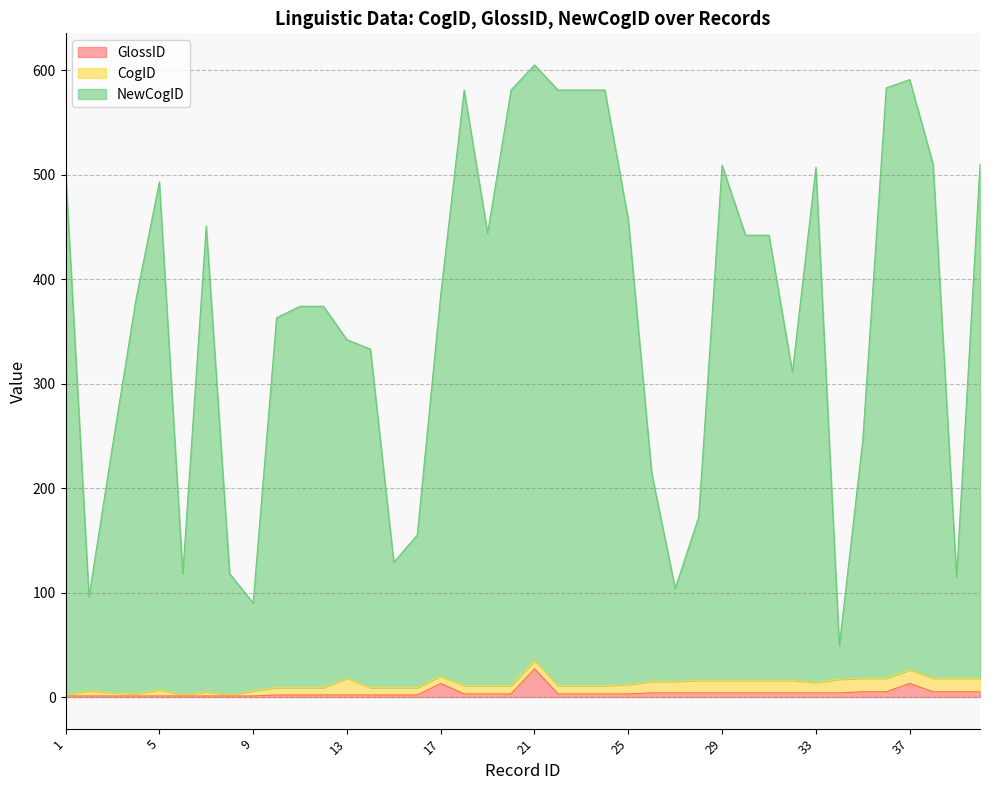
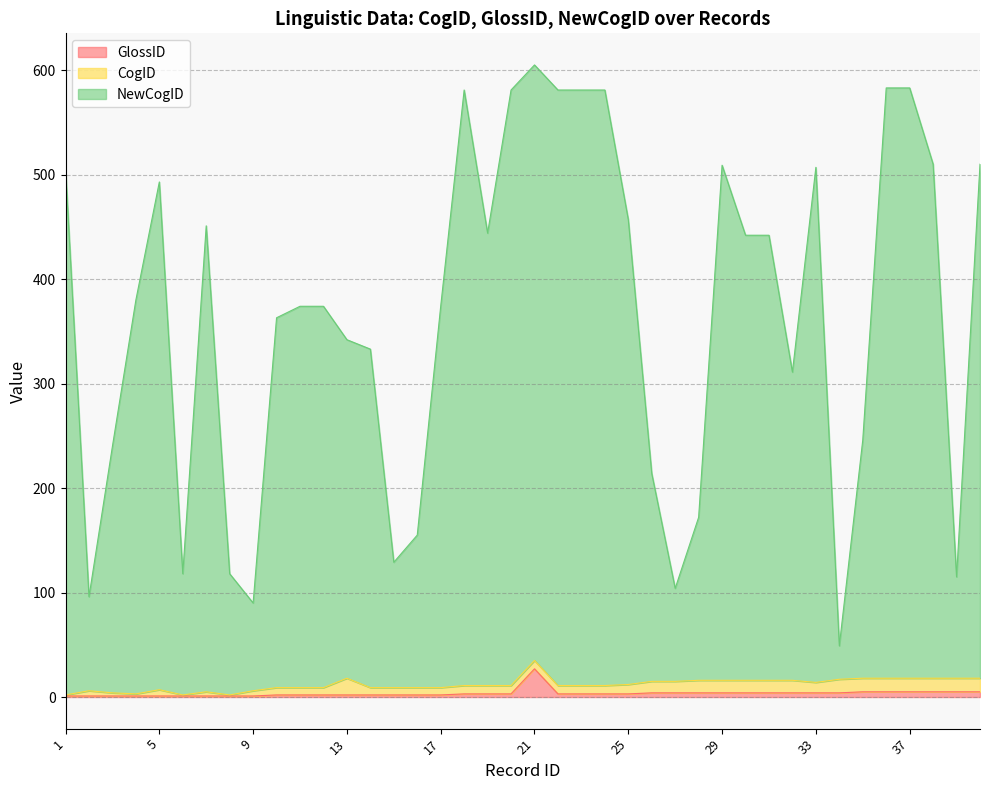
GlossID, 17: 13 -> 2
GlossID, 37: 13 -> 5
